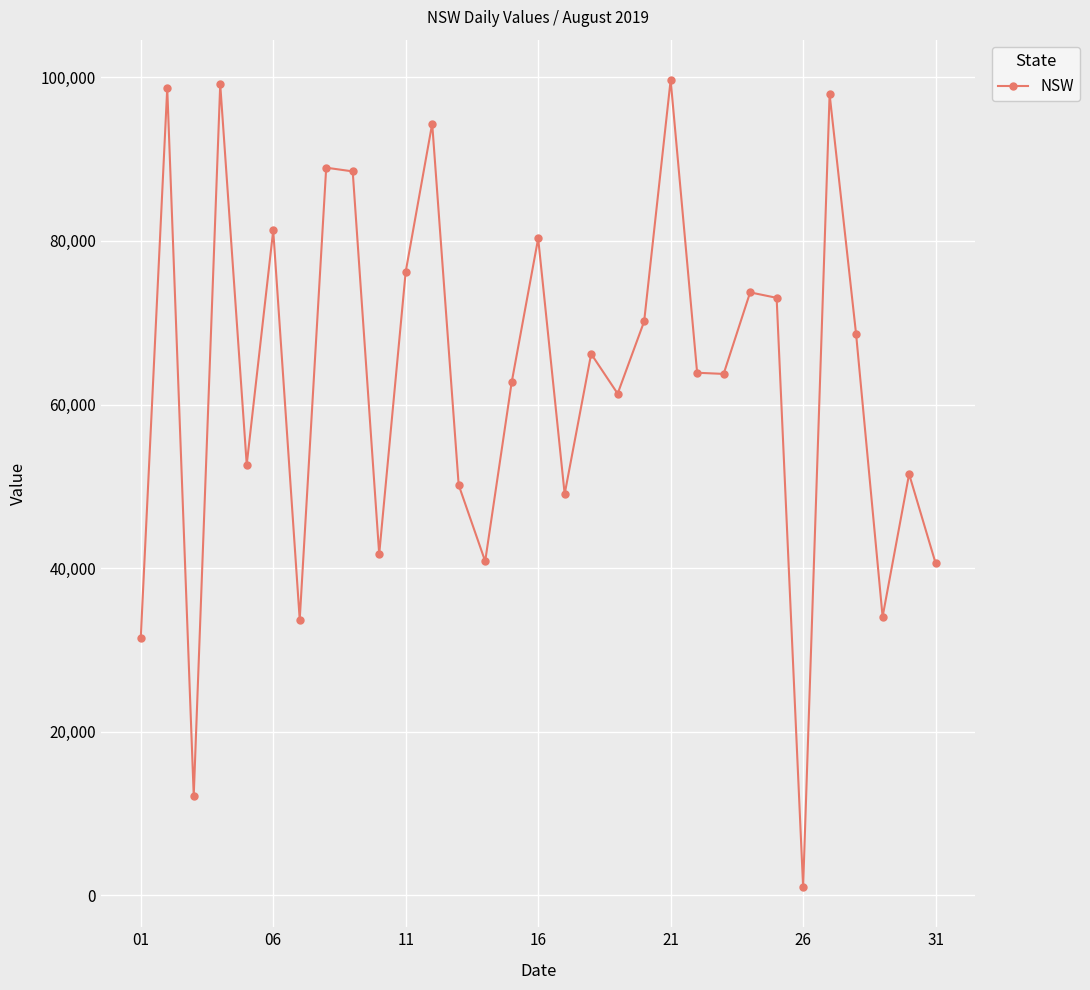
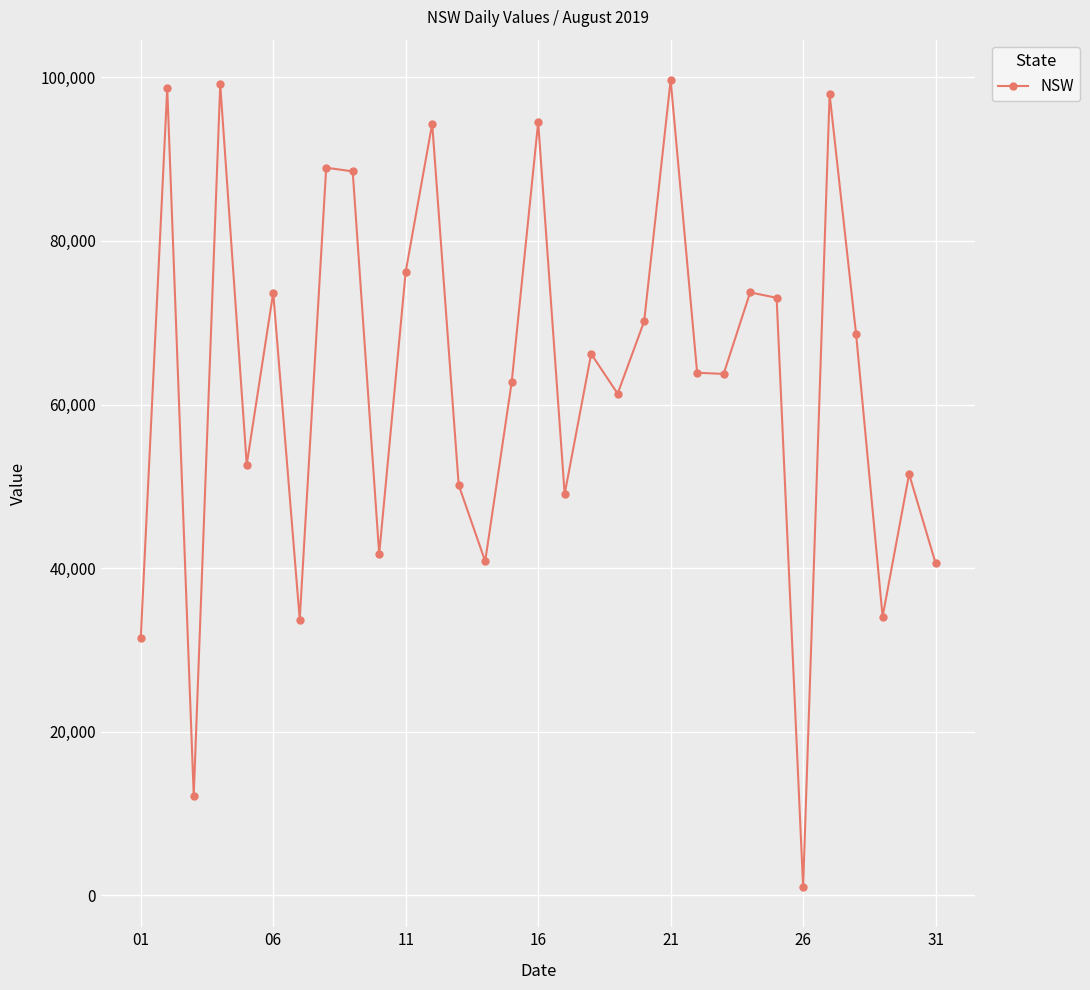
06: 81,000 -> 74,000
16: 80,000 -> 95,000
